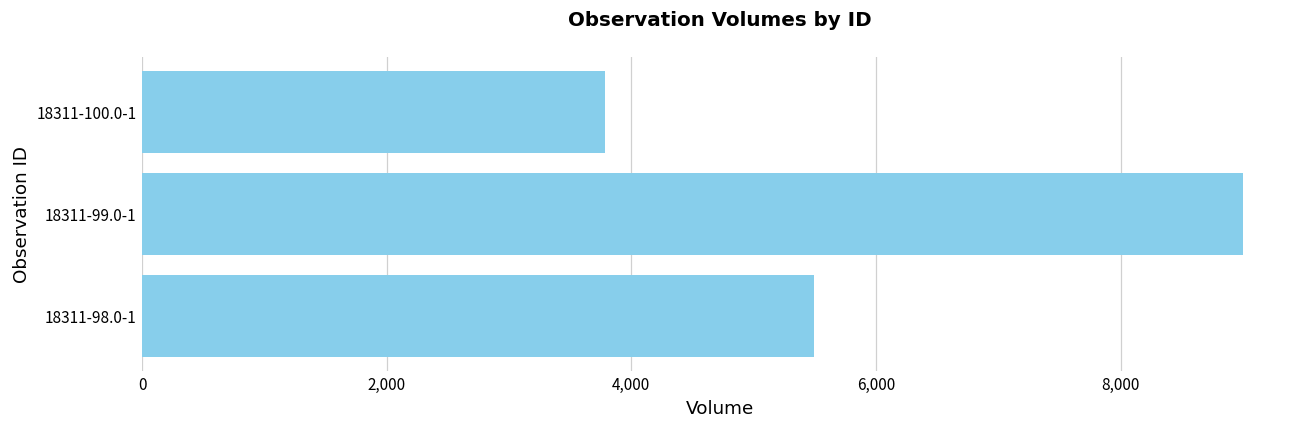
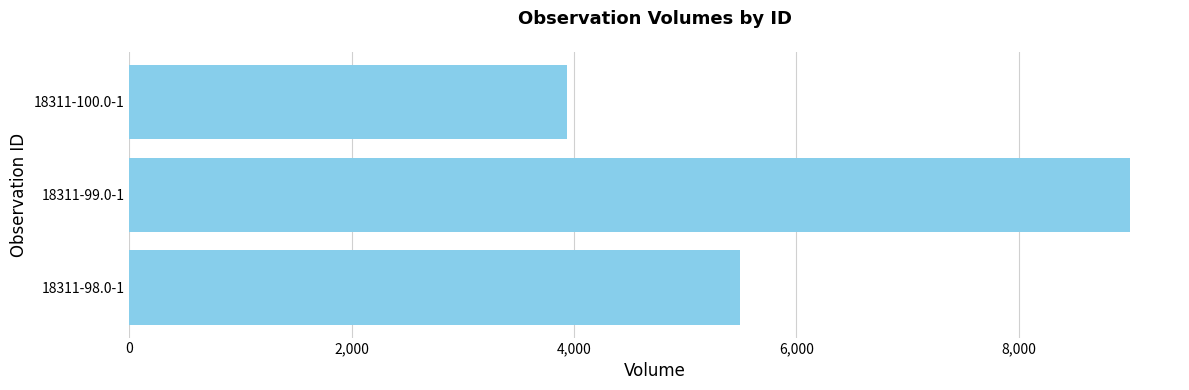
18311-100.0-1: 3,780 -> 3,940
